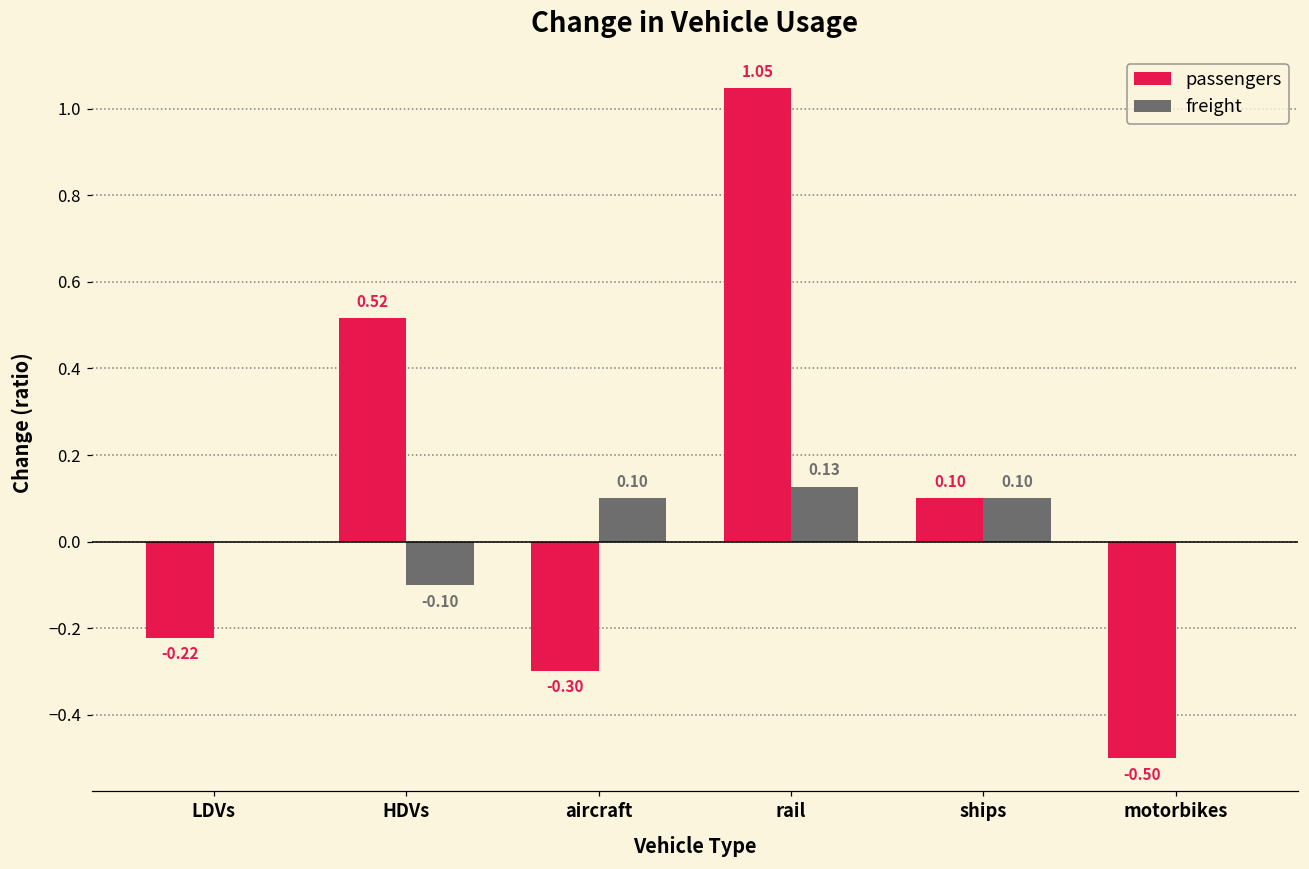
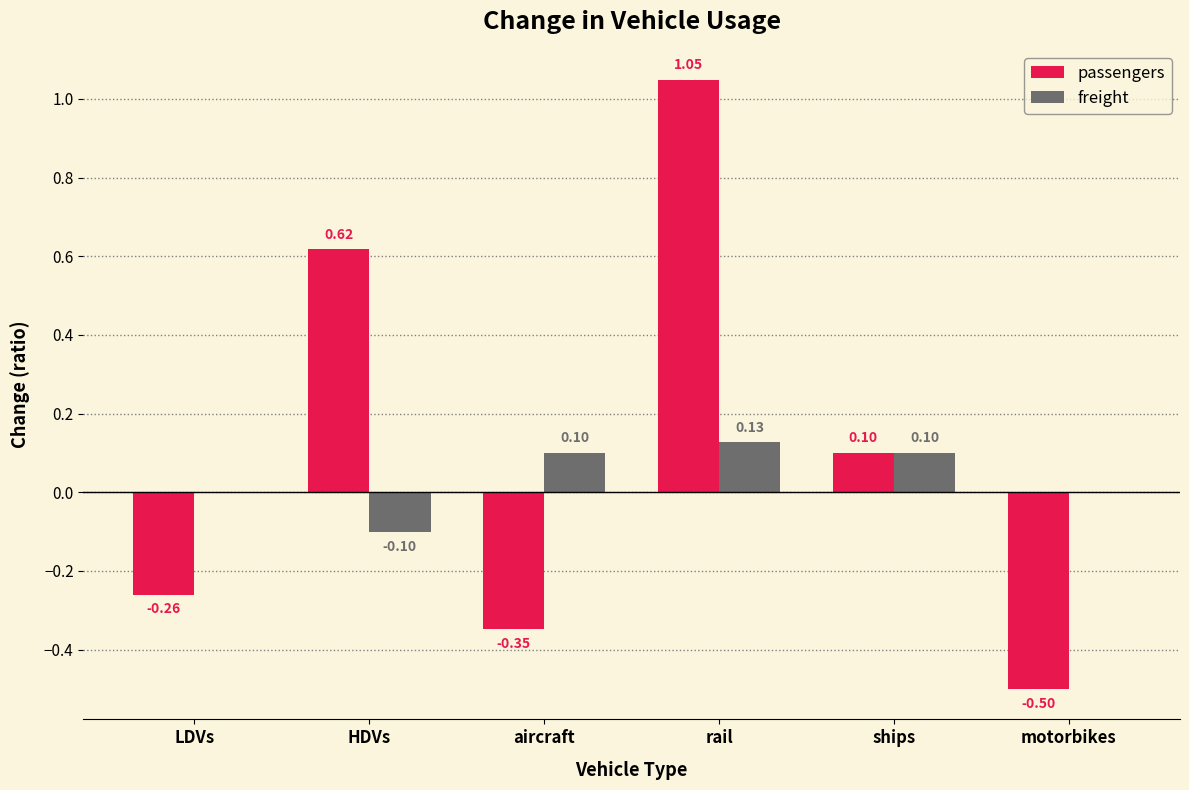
passengers, LDVs: -0.22 -> -0.26
passengers, HDVs: 0.52 -> 0.62
passengers, aircraft: -0.30 -> -0.35
